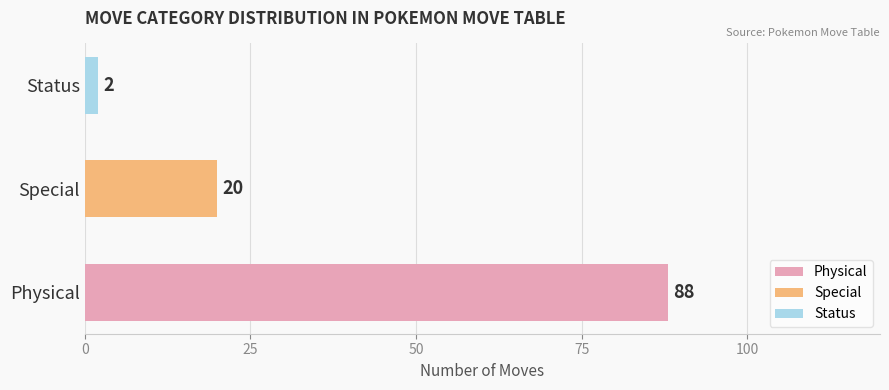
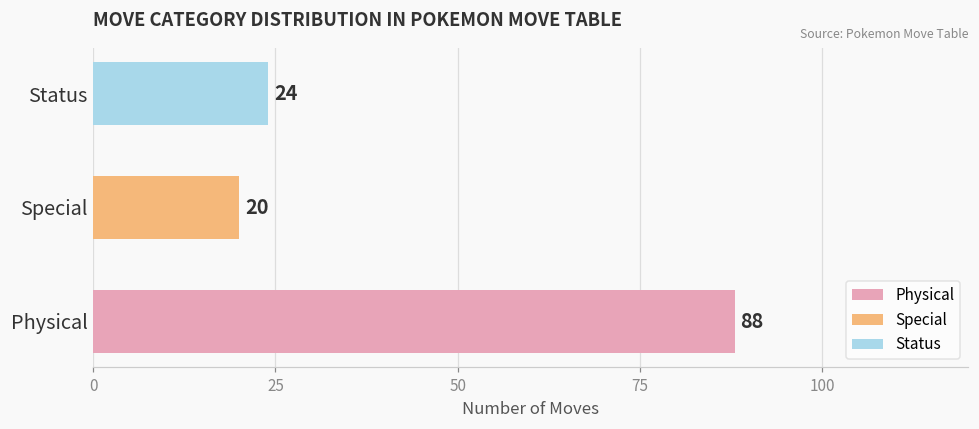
Status, Status: 2 -> 24
